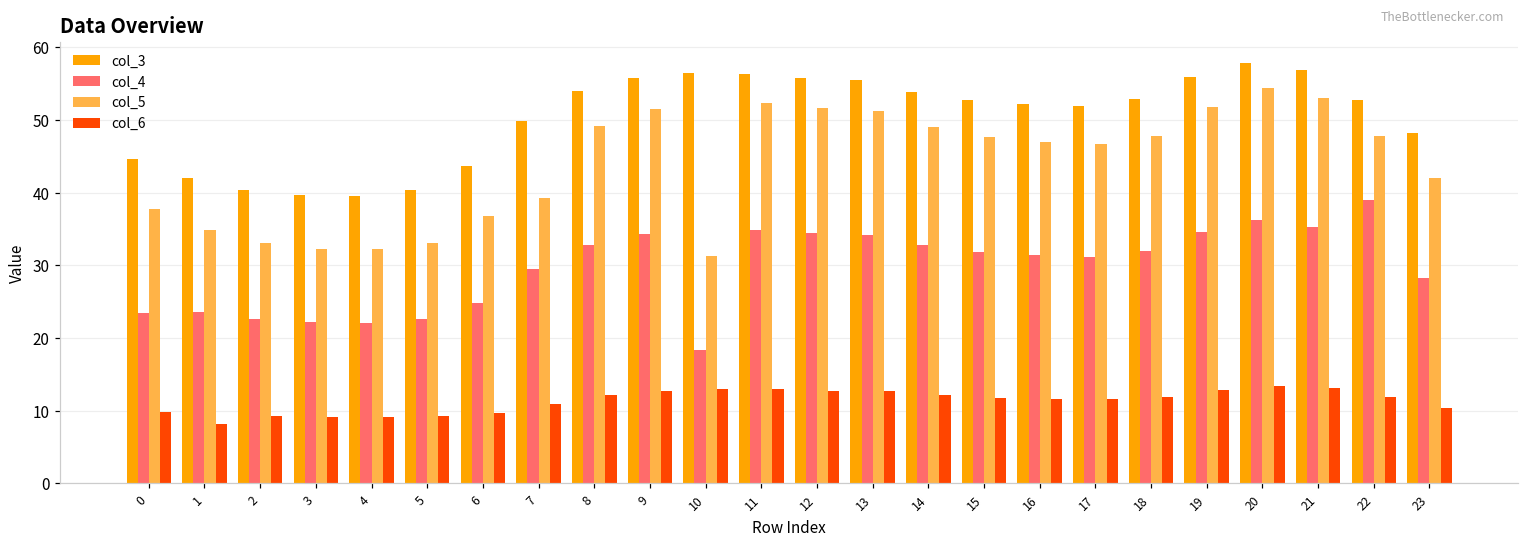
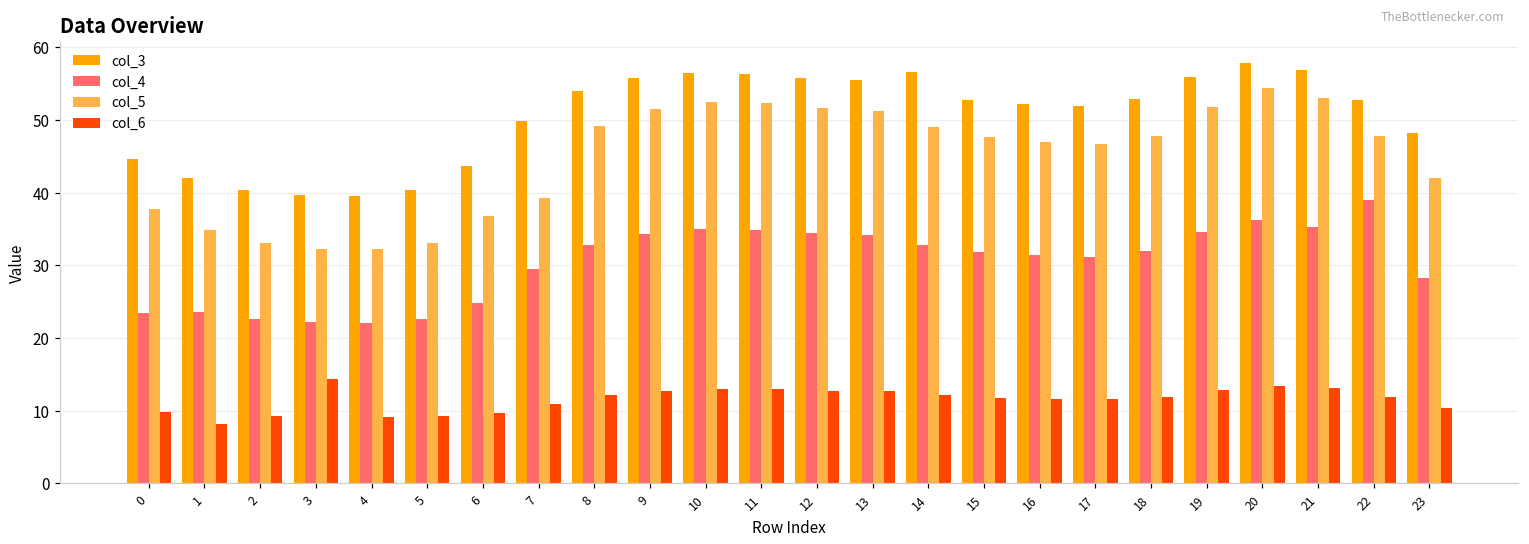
col_6, 3: 9 -> 14
col_4, 10: 18 -> 35
col_5, 10: 31 -> 52
col_3, 14: 54 -> 57
